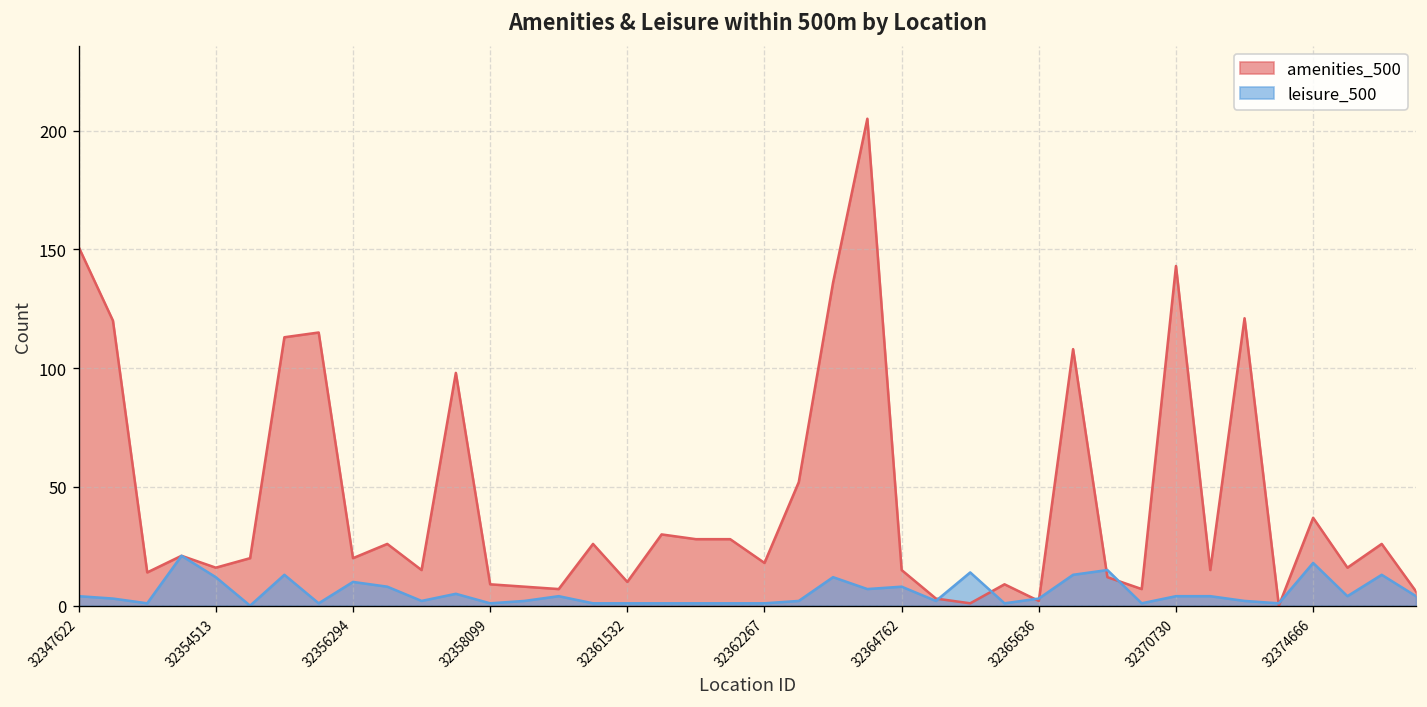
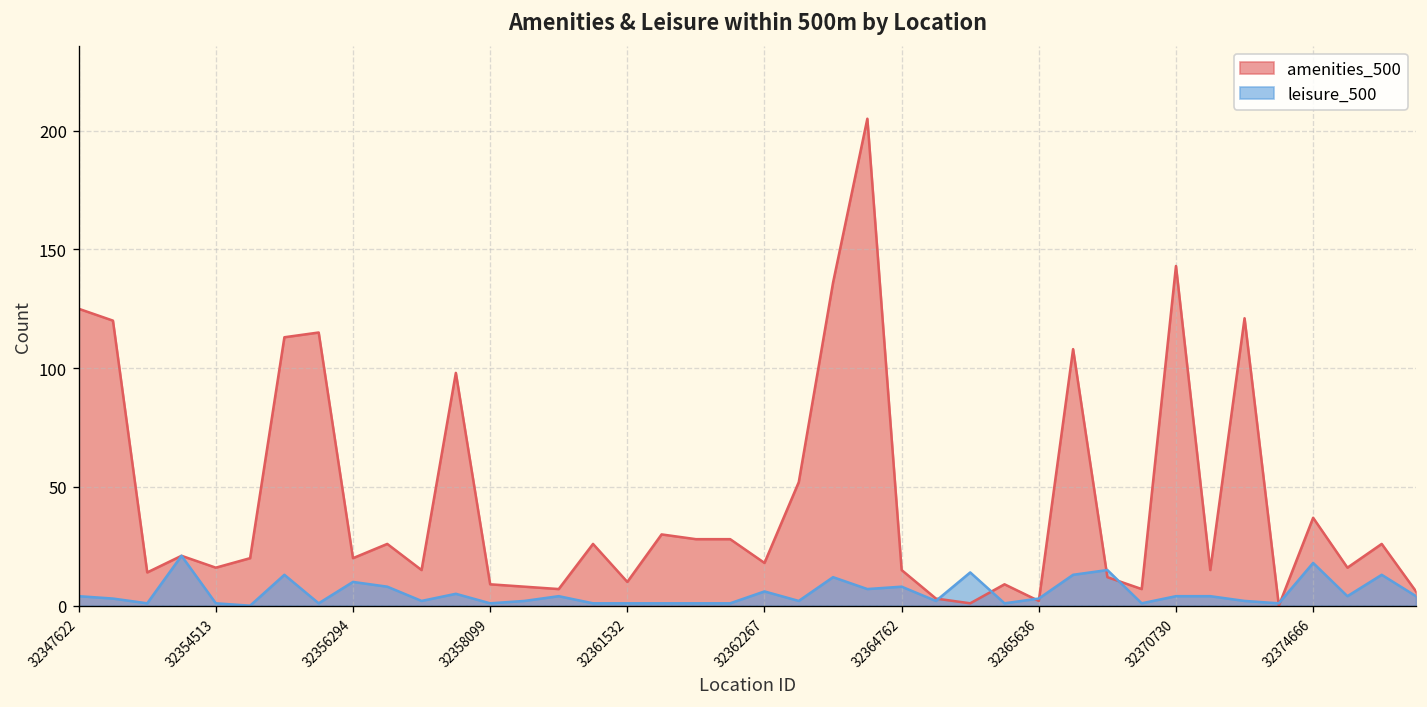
amenities_500, 32347622: 151 -> 125
leisure_500, 32354513: 12 -> 1
leisure_500, 32362267: 1 -> 6
